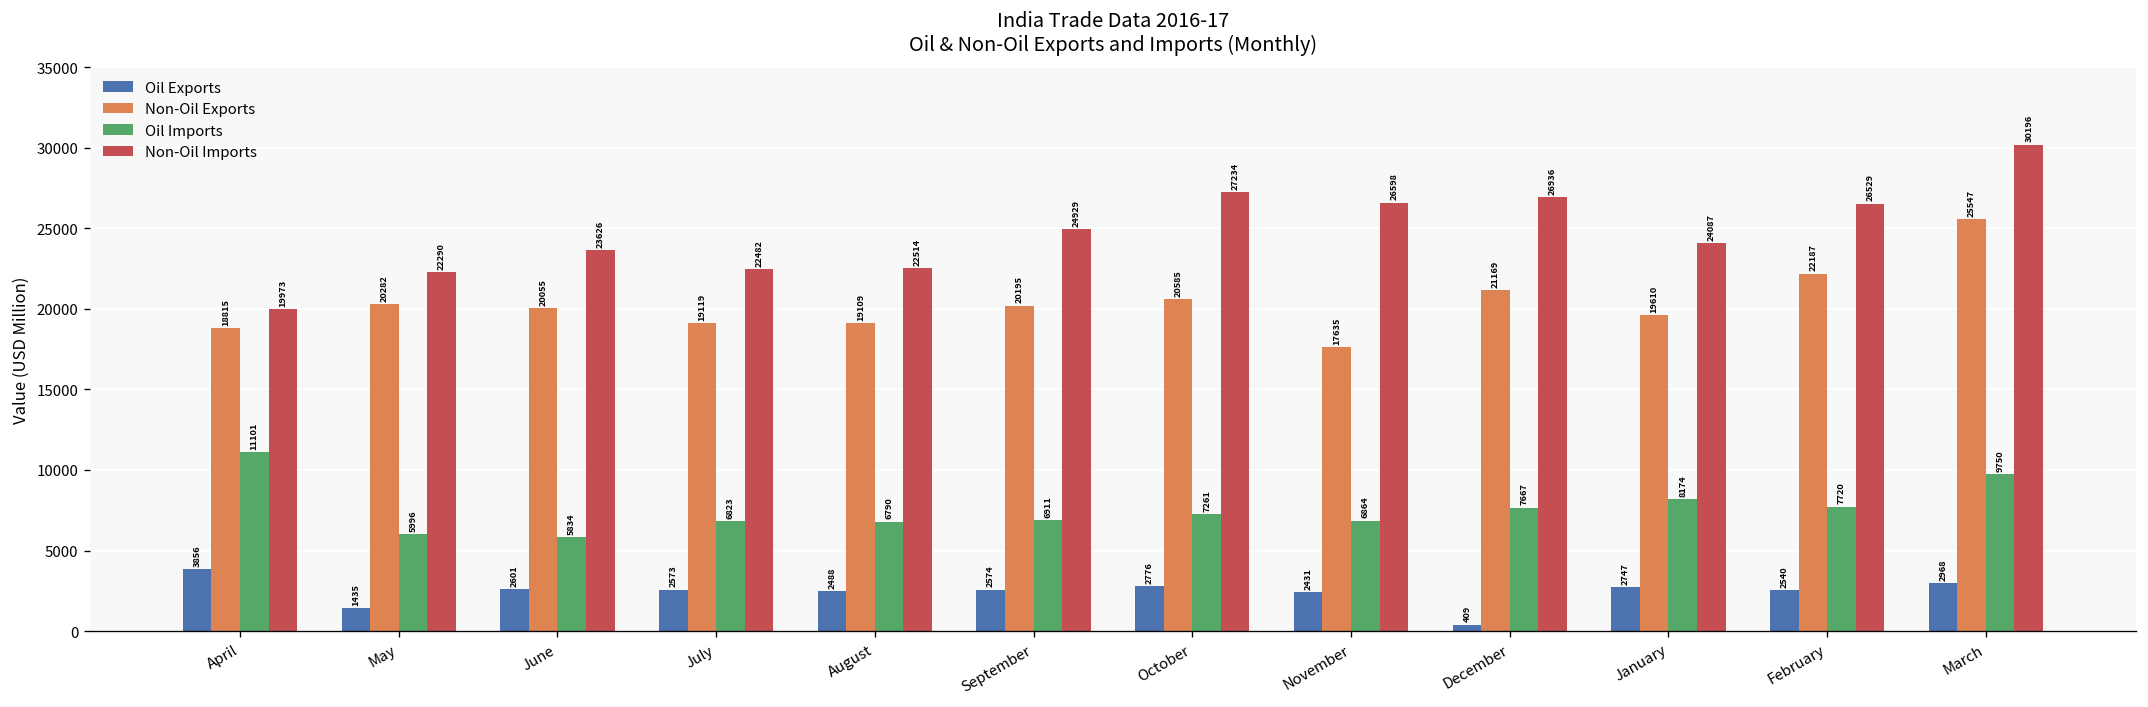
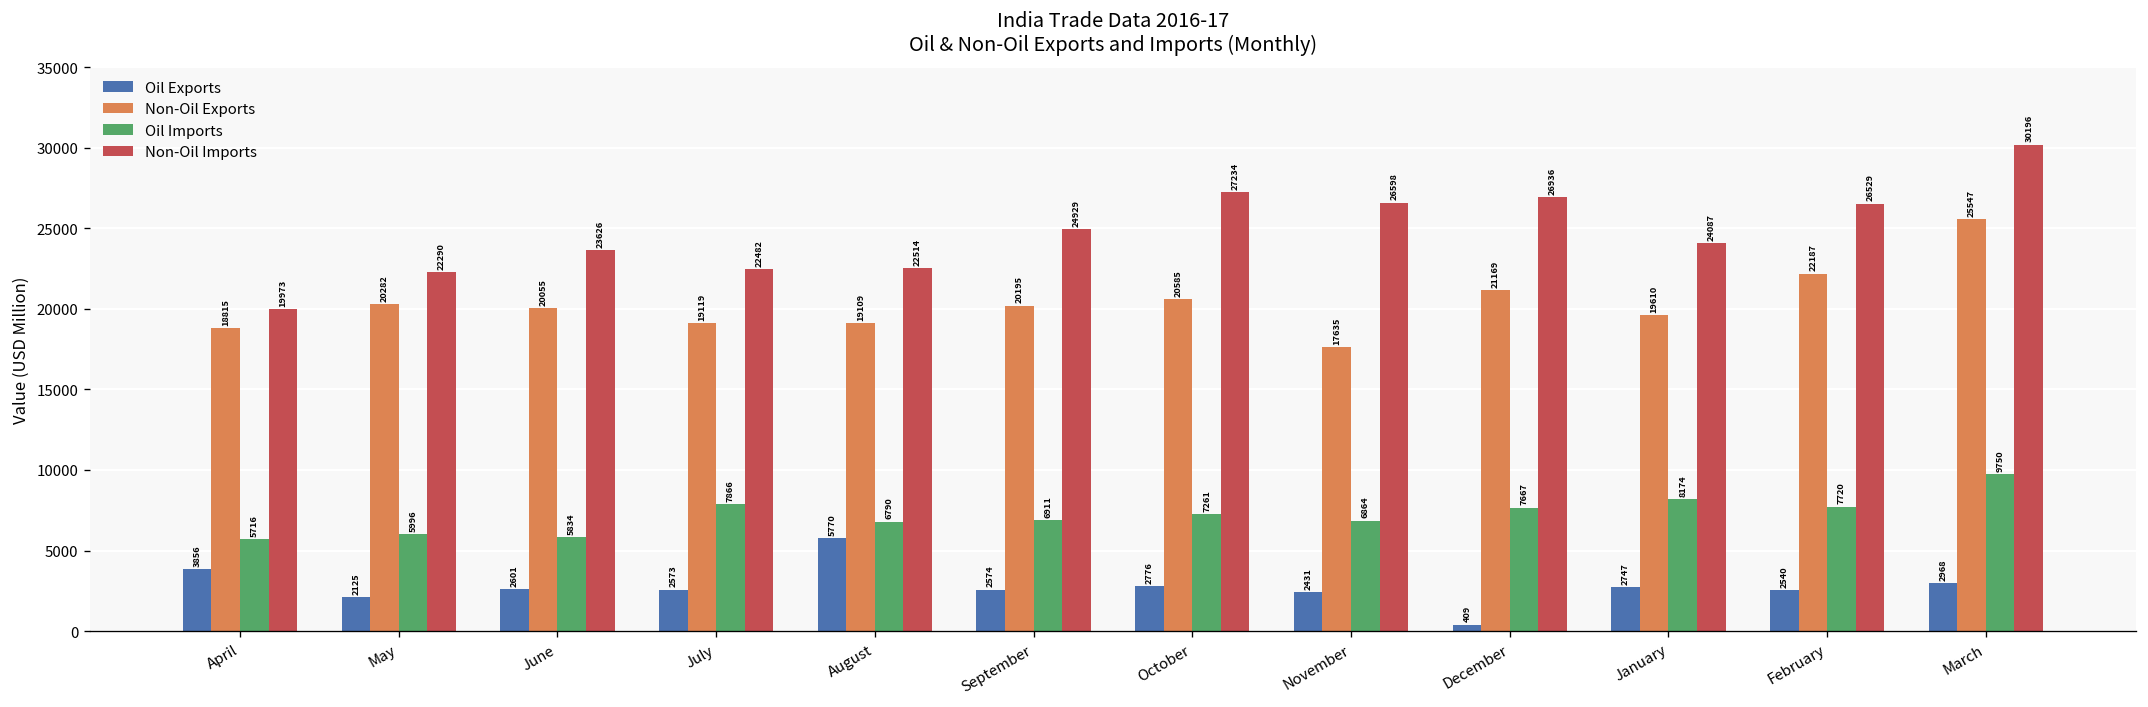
Oil Imports, April: 11101 -> 5716
Oil Exports, May: 1435 -> 2125
Oil Imports, July: 6823 -> 7866
Oil Exports, August: 2488 -> 5770
